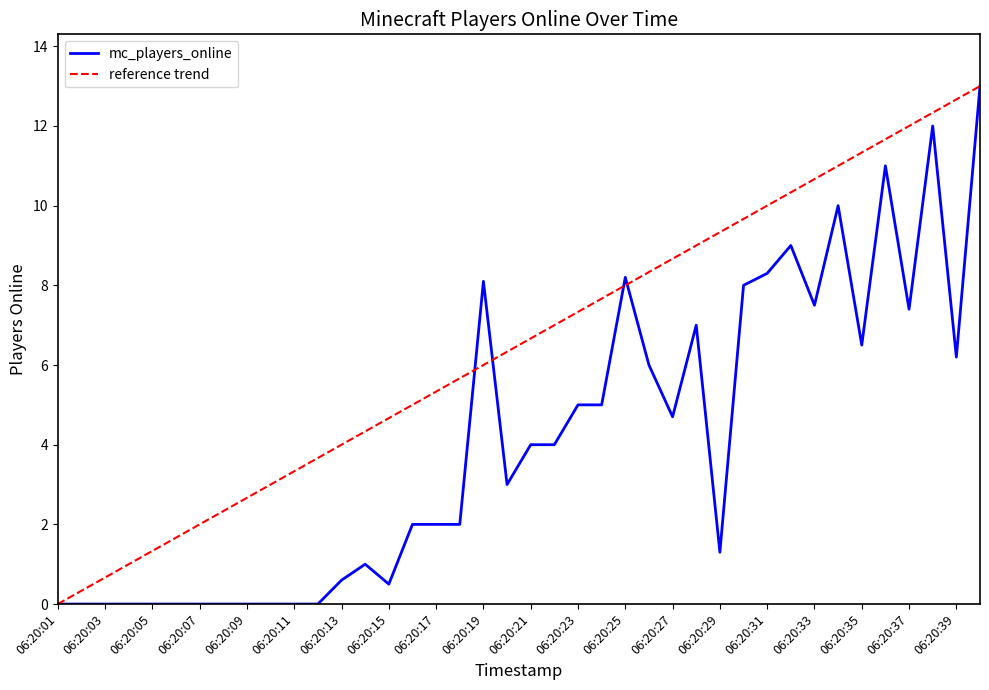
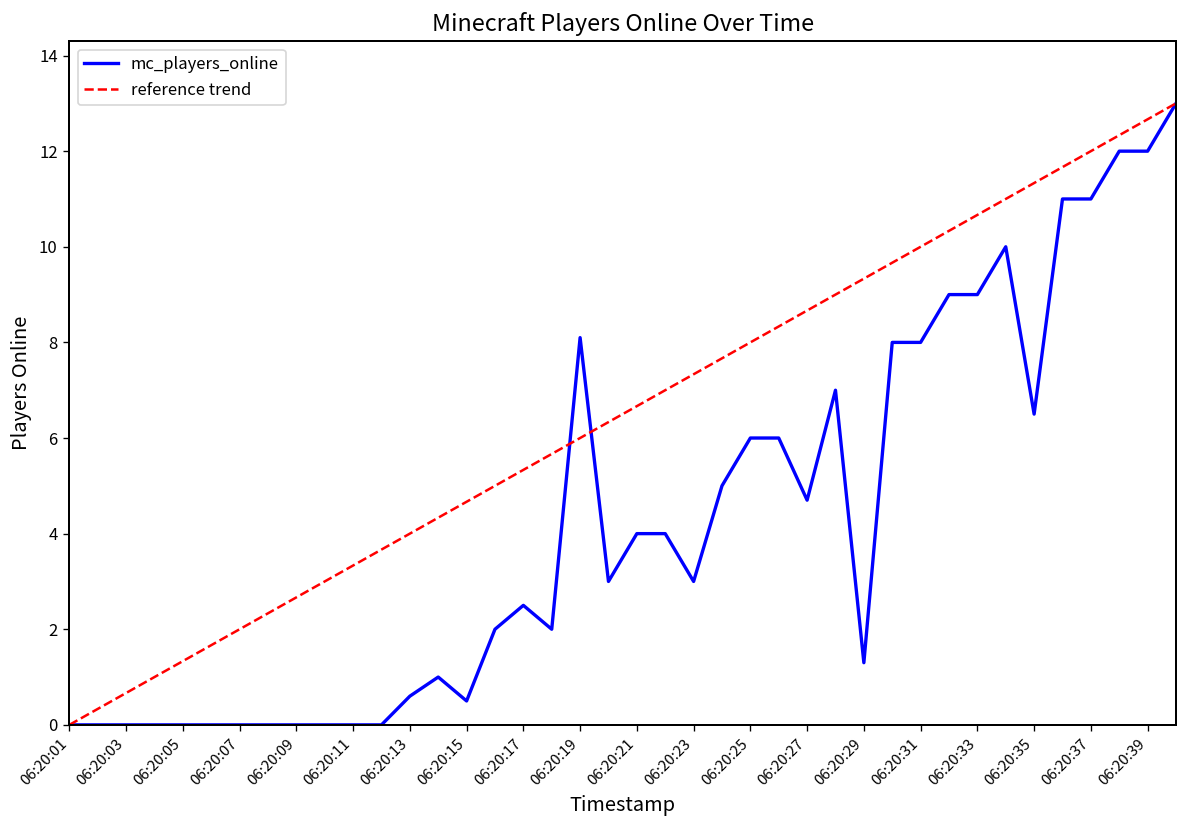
mc_players_online, 06:20:17: 2.0 -> 2.5
mc_players_online, 06:20:23: 5 -> 3
mc_players_online, 06:20:25: 8.2 -> 6.0
mc_players_online, 06:20:31: 8.3 -> 8.0
mc_players_online, 06:20:33: 7.5 -> 9.0
mc_players_online, 06:20:37: 7.4 -> 11.0
mc_players_online, 06:20:39: 6.2 -> 12.0
